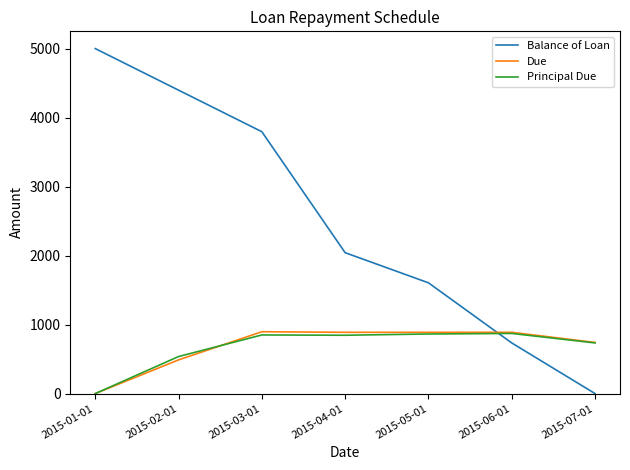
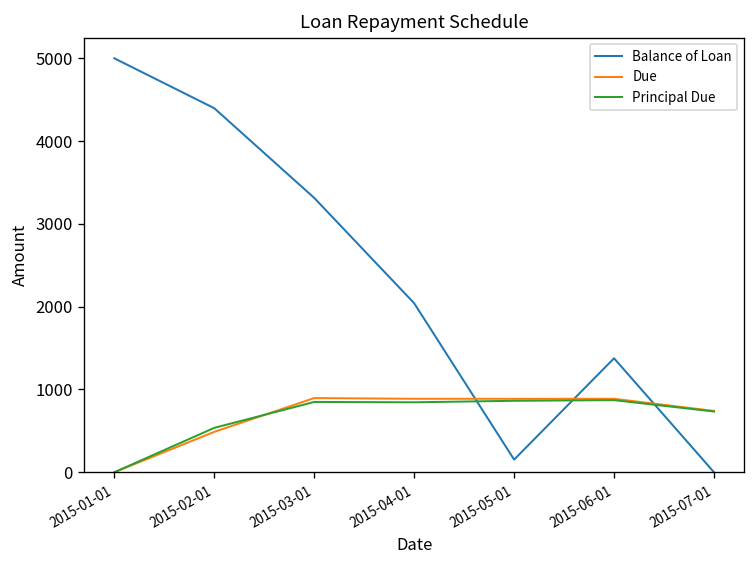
Balance of Loan, 2015-03-01: 3800 -> 3300
Balance of Loan, 2015-05-01: 1600 -> 200
Balance of Loan, 2015-06-01: 700 -> 1400
